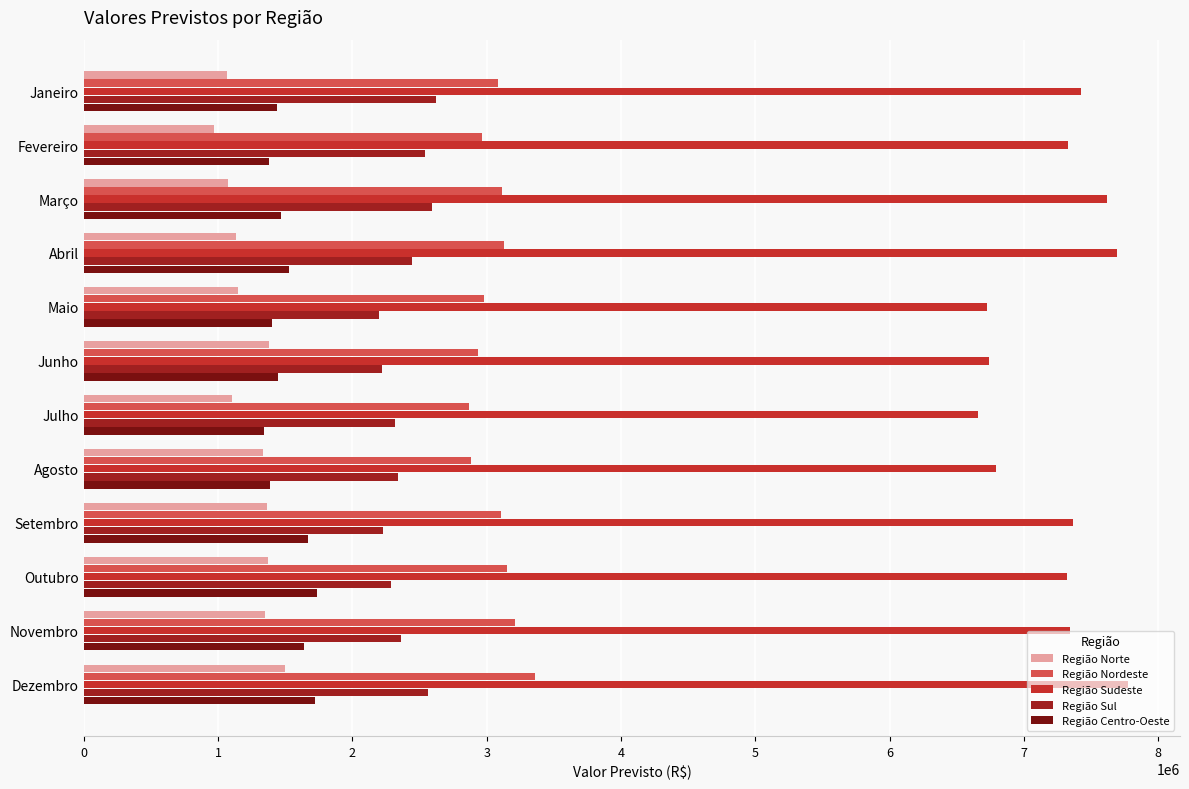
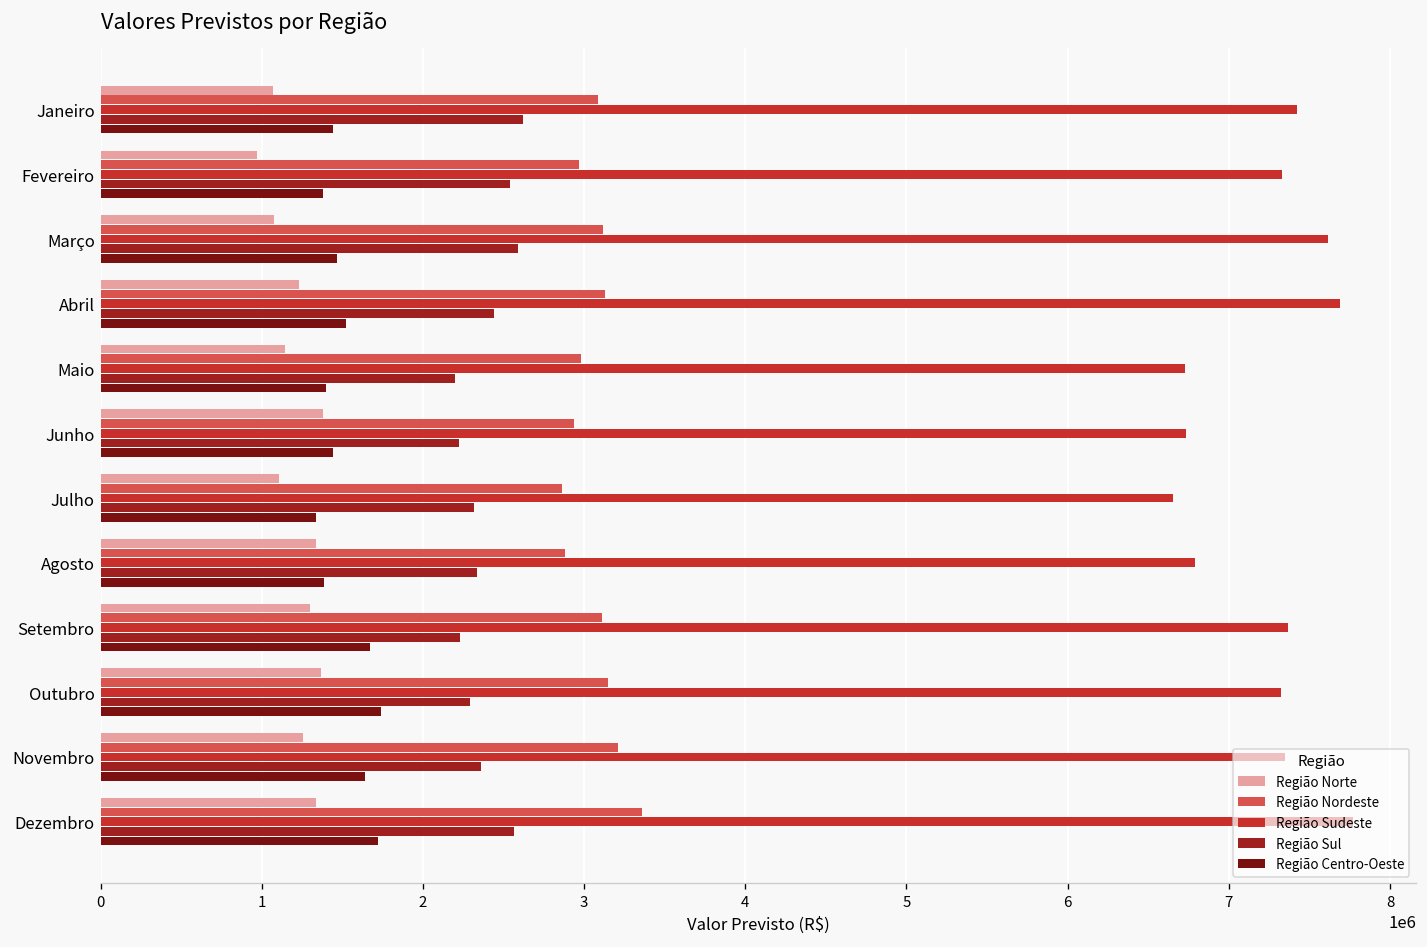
Região Norte, Abril: 1130000 -> 1230000
Região Norte, Setembro: 1360000 -> 1300000
Região Norte, Novembro: 1350000 -> 1250000
Região Norte, Dezembro: 1500000 -> 1340000
